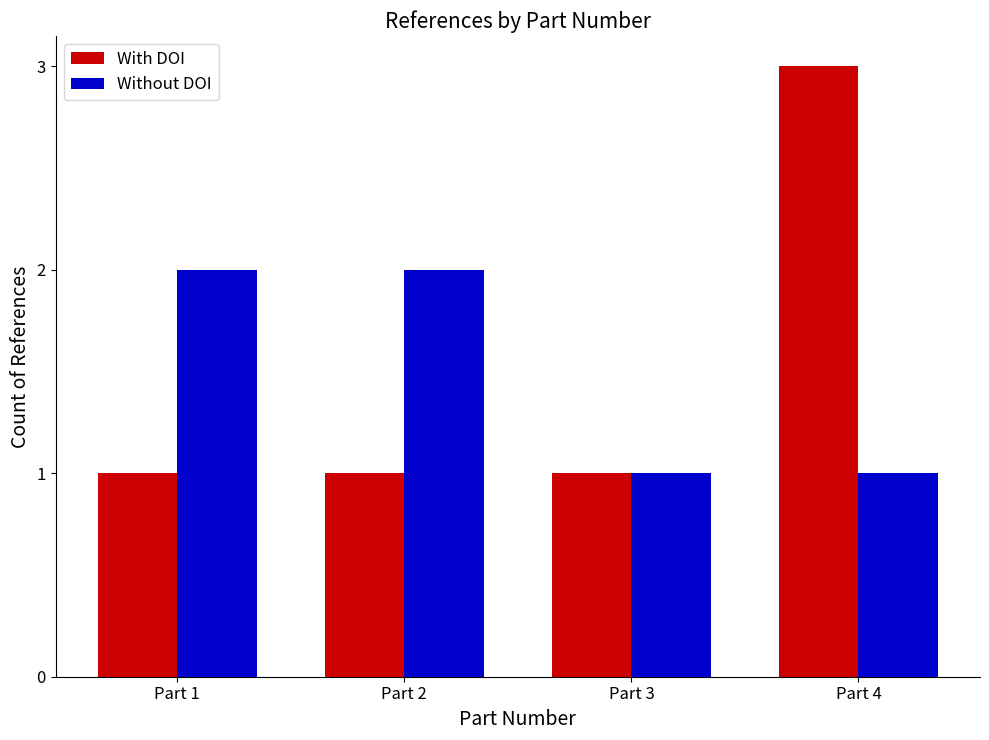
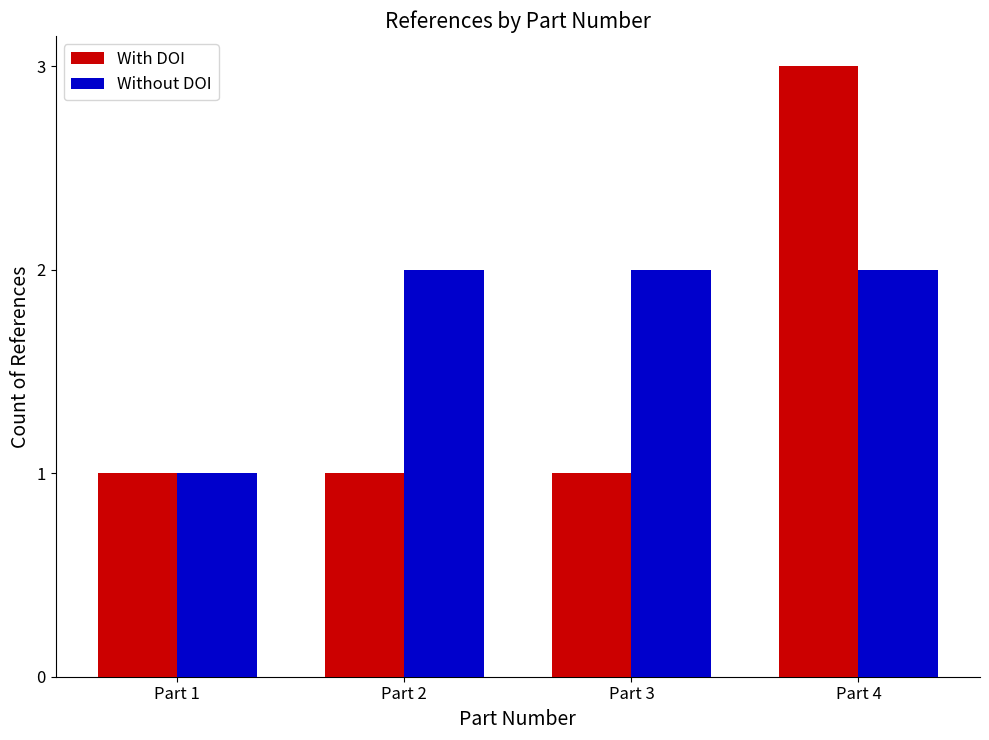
Without DOI, Part 1: 2 -> 1
Without DOI, Part 3: 1 -> 2
Without DOI, Part 4: 1 -> 2
